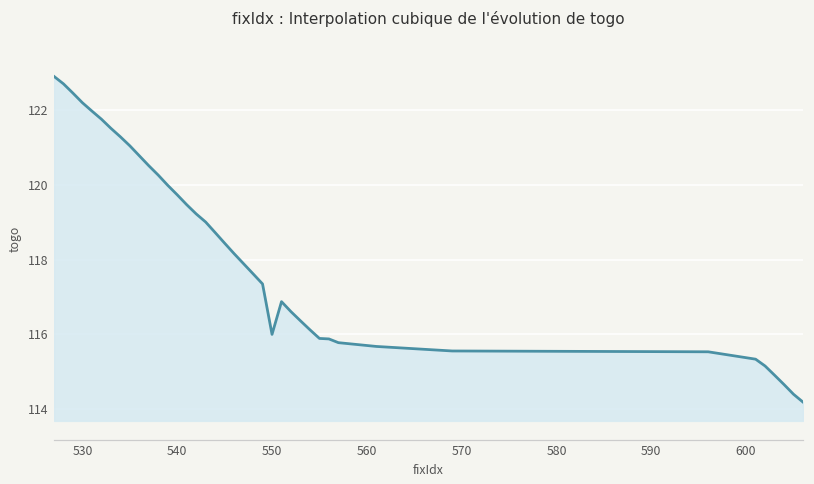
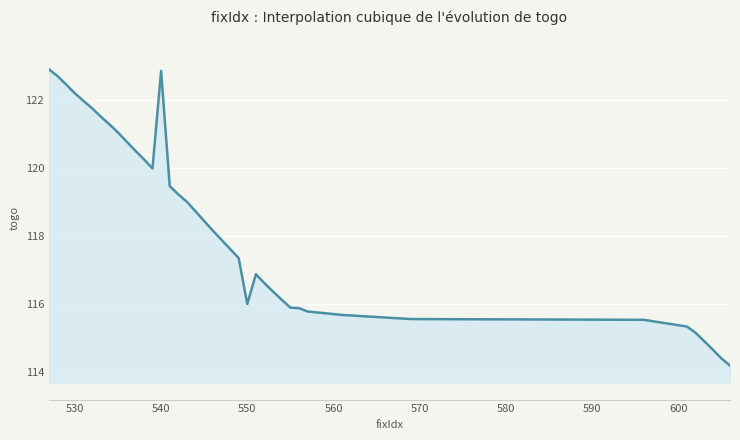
540: 119.7 -> 122.9
